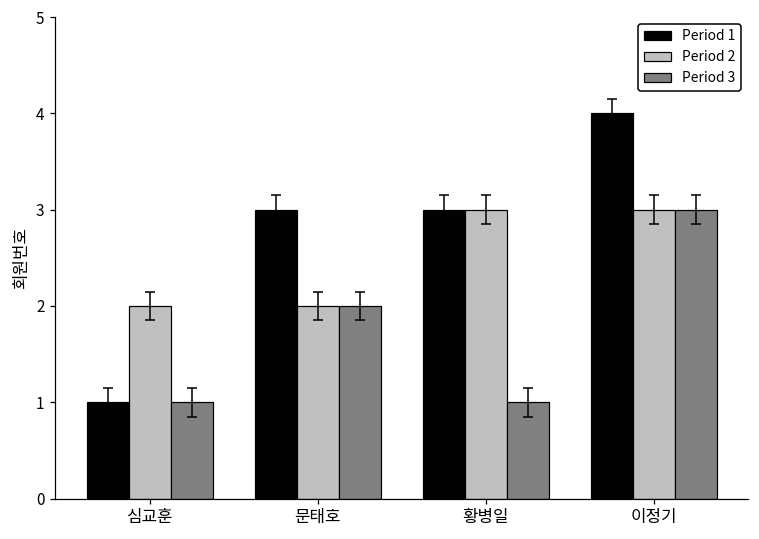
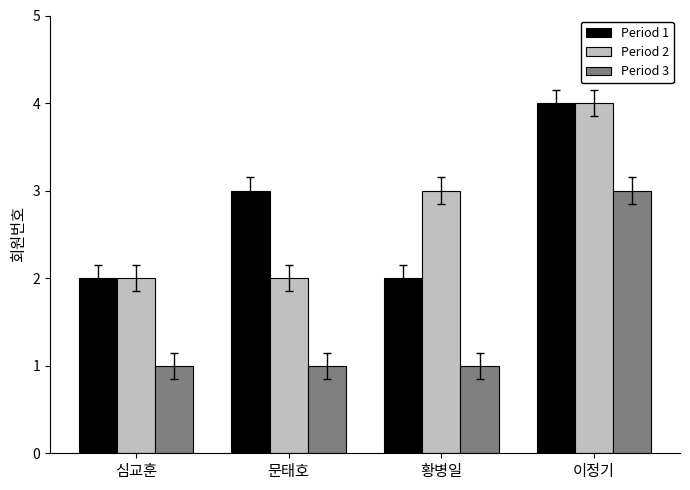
Period 1, 심교훈: 1 -> 2
Period 3, 문태호: 2 -> 1
Period 1, 황병일: 3 -> 2
Period 2, 이정기: 3 -> 4
